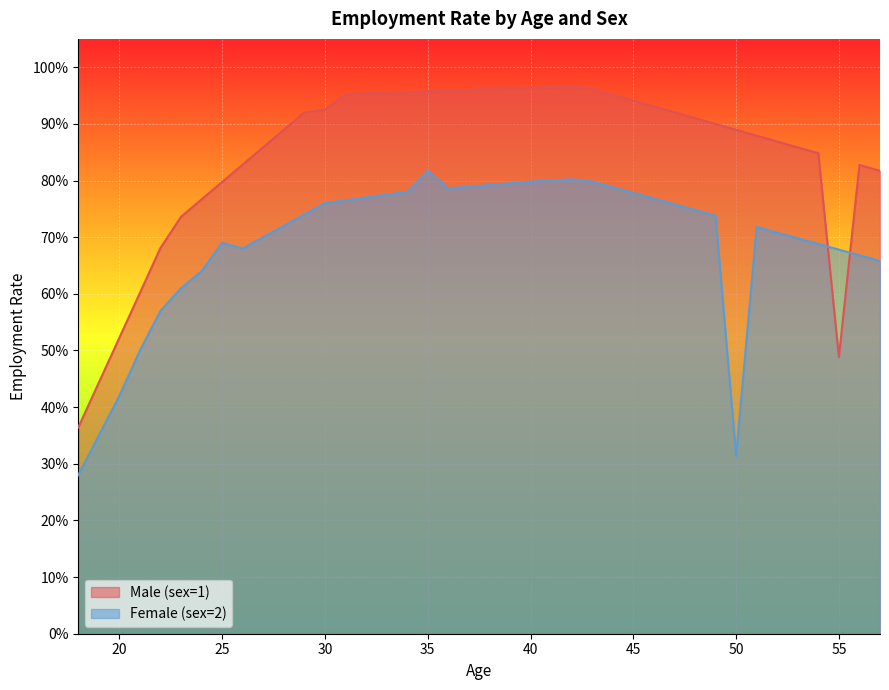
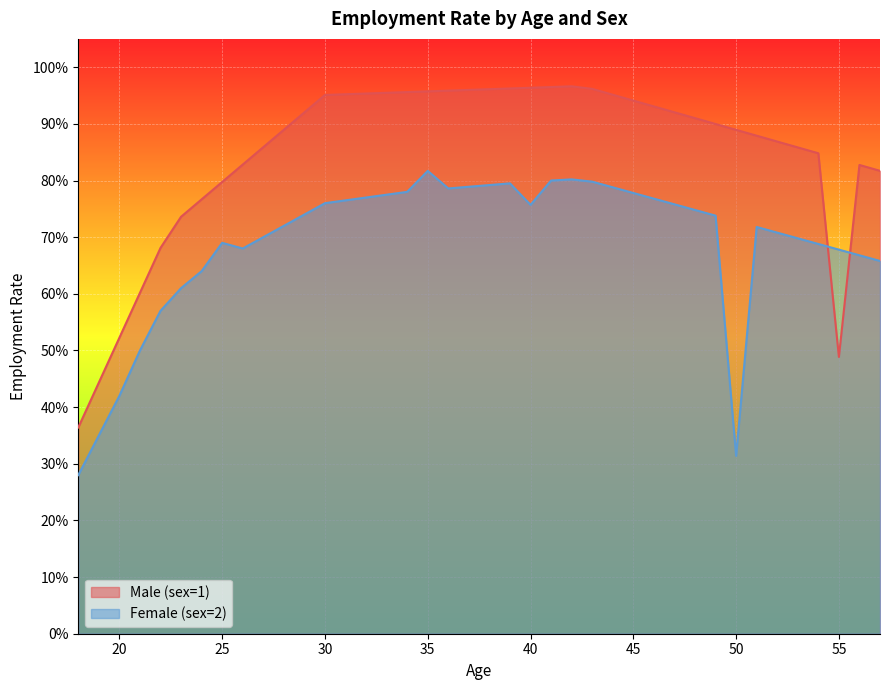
Male (sex=1), 30: 93% -> 95%
Female (sex=2), 40: 80% -> 76%
